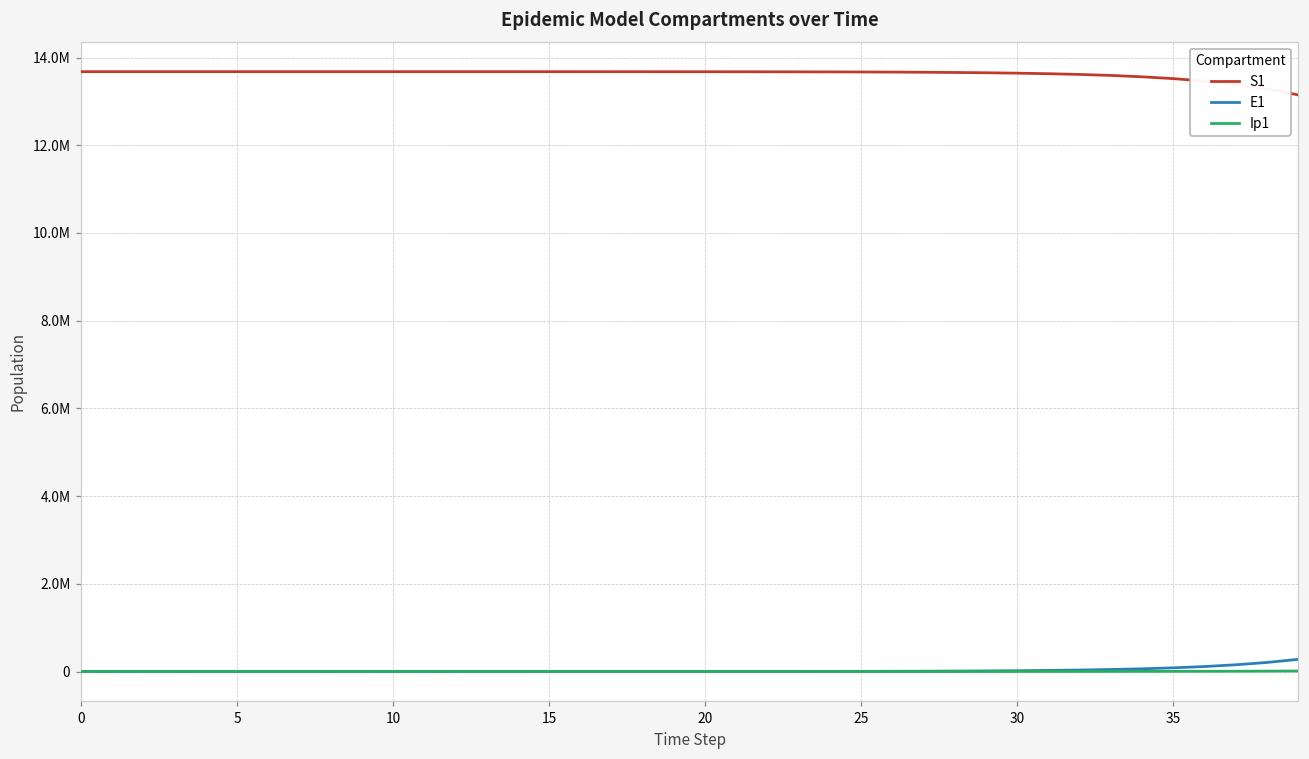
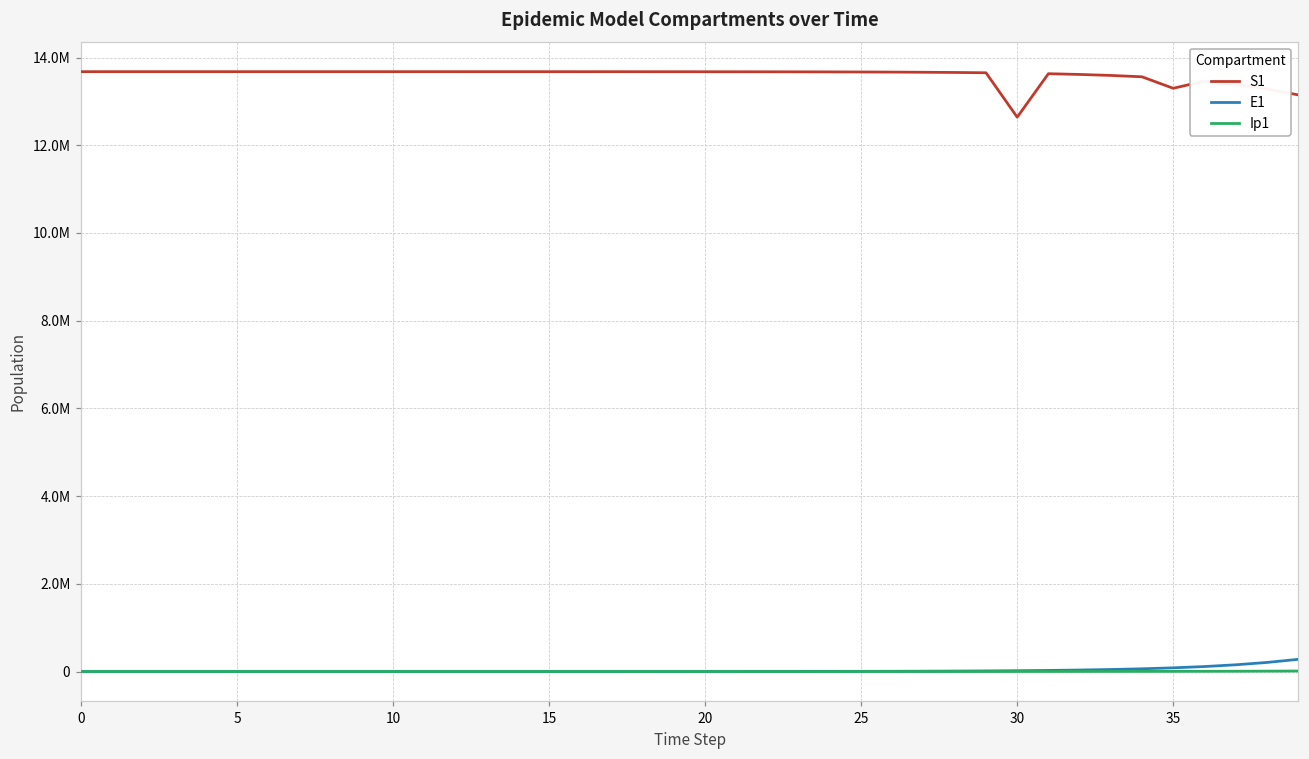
S1, 30: 13600000 -> 12600000
S1, 35: 13500000 -> 13300000
